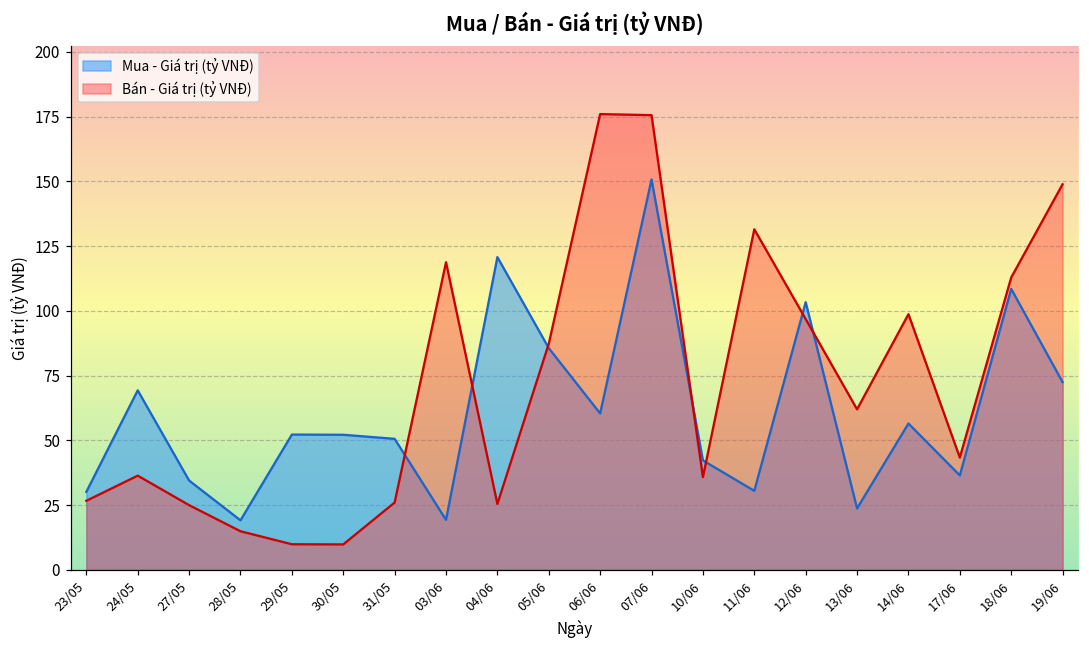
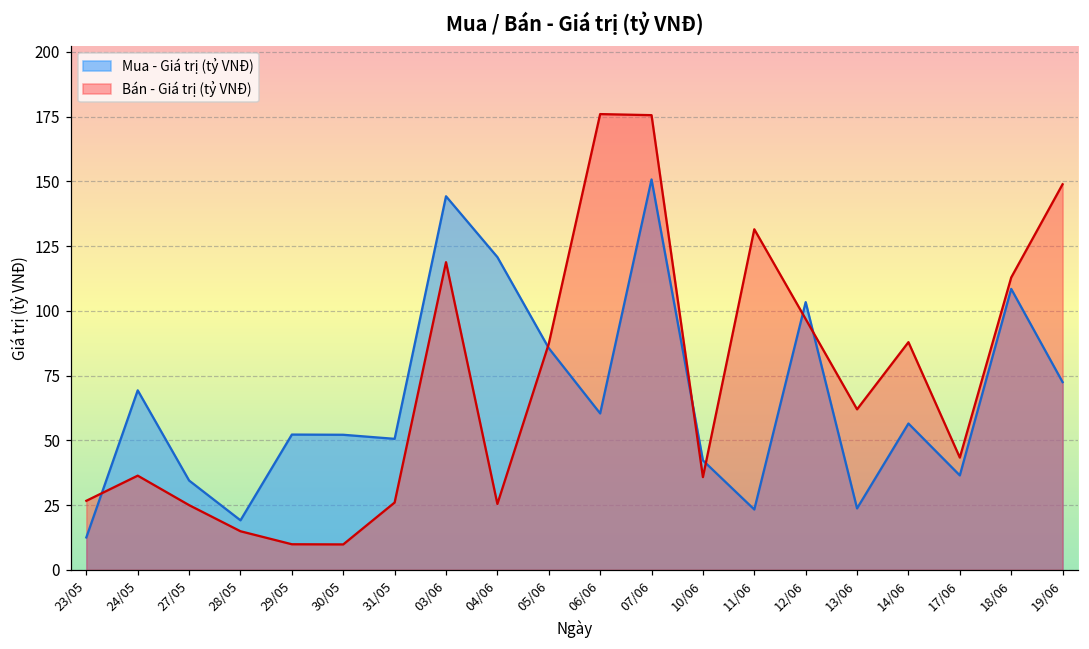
Mua - Giá trị (tỷ VNĐ), 23/05: 30 -> 13
Mua - Giá trị (tỷ VNĐ), 03/06: 19 -> 144
Mua - Giá trị (tỷ VNĐ), 11/06: 31 -> 23
Bán - Giá trị (tỷ VNĐ), 14/06: 99 -> 88
